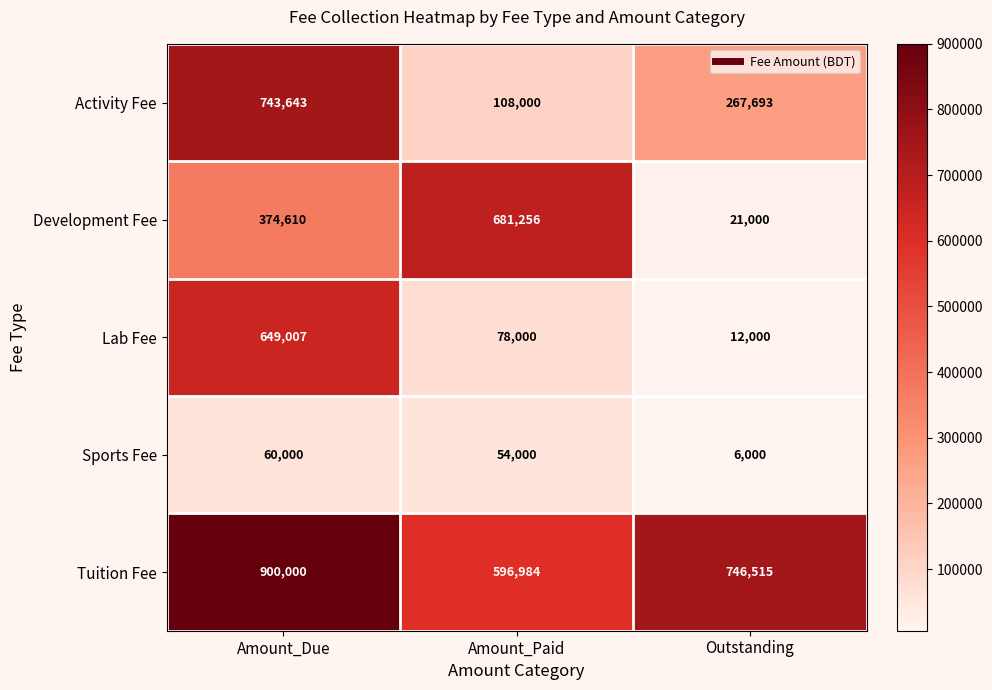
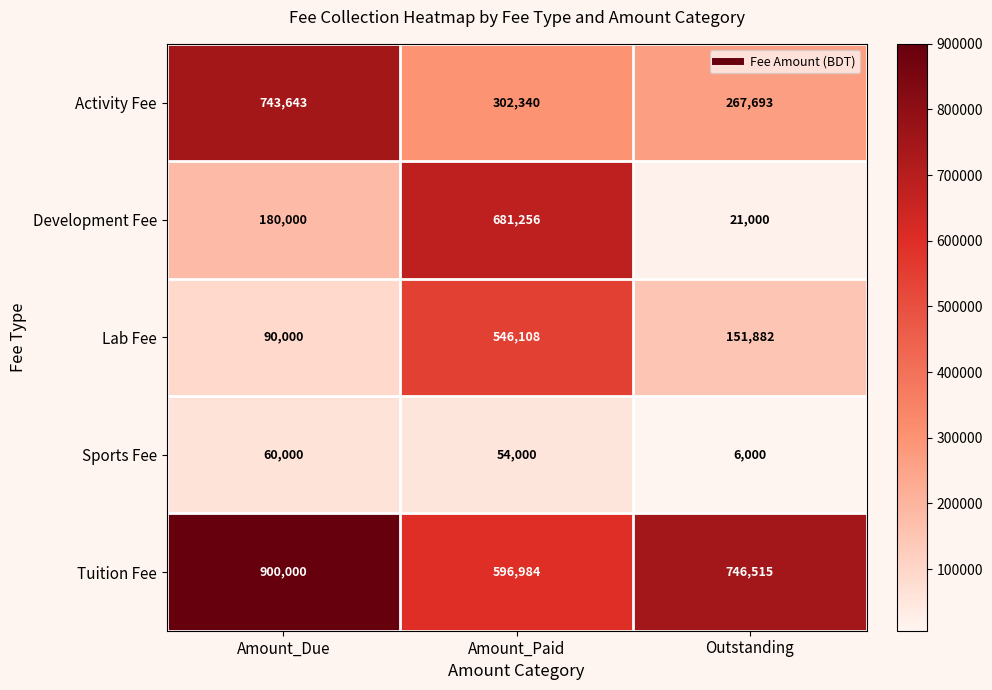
Activity Fee, Amount_Paid: 108,000 -> 302,340
Development Fee, Amount_Due: 374,610 -> 180,000
Lab Fee, Amount_Due: 649,007 -> 90,000
Lab Fee, Amount_Paid: 78,000 -> 546,108
Lab Fee, Outstanding: 12,000 -> 151,882
